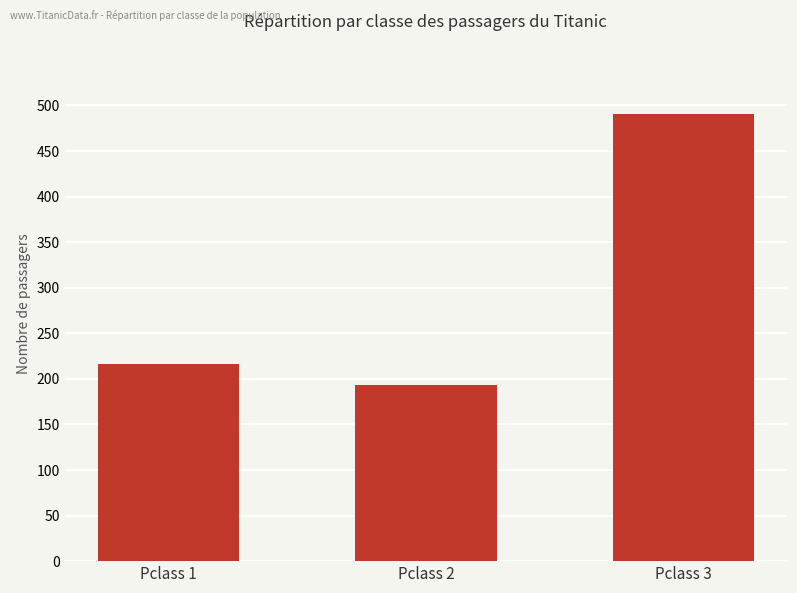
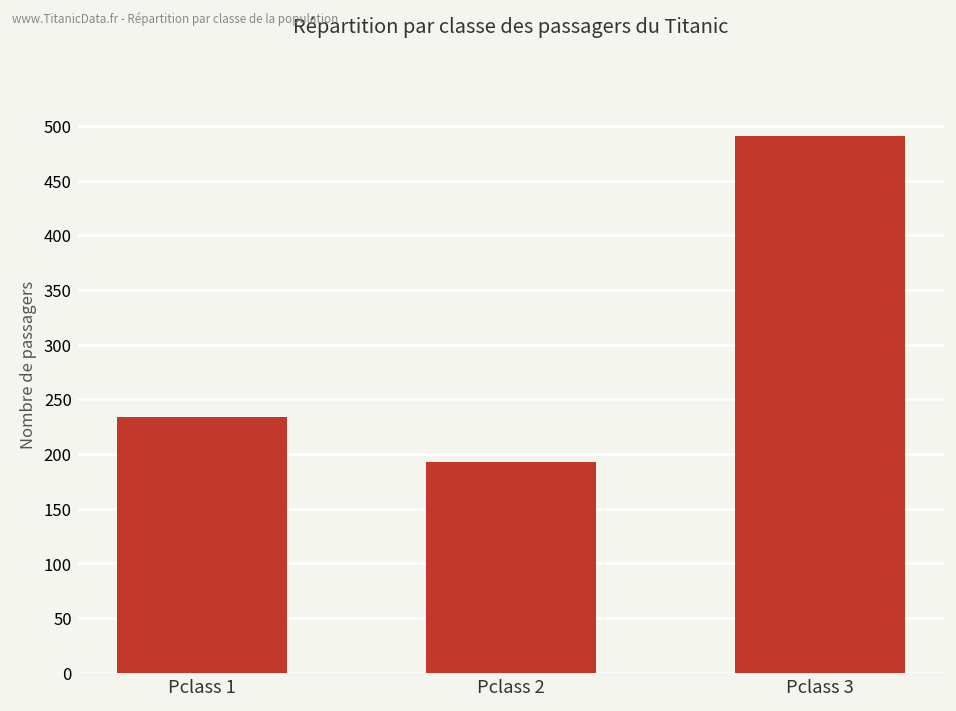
Pclass 1: 220 -> 230
